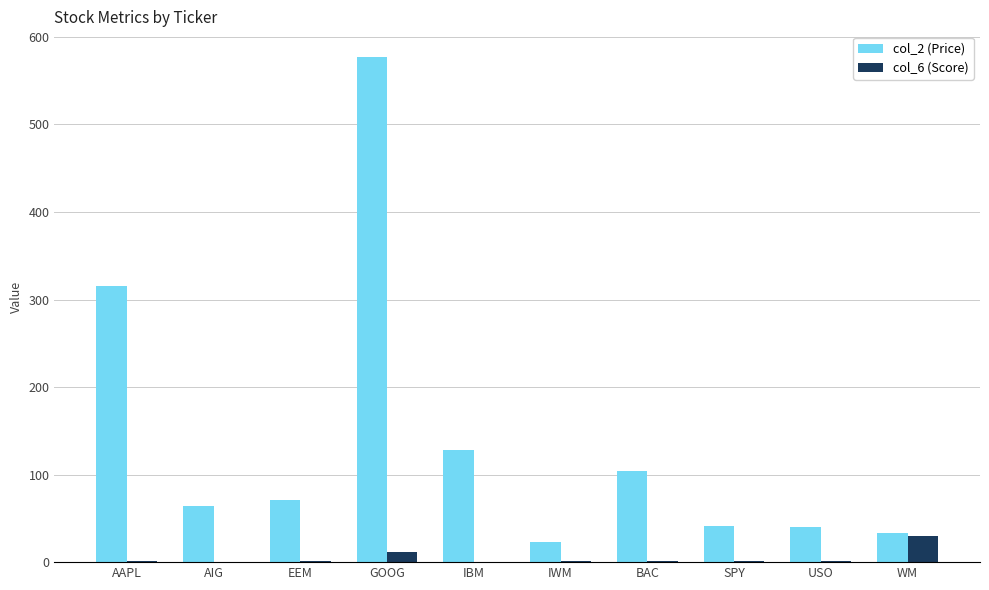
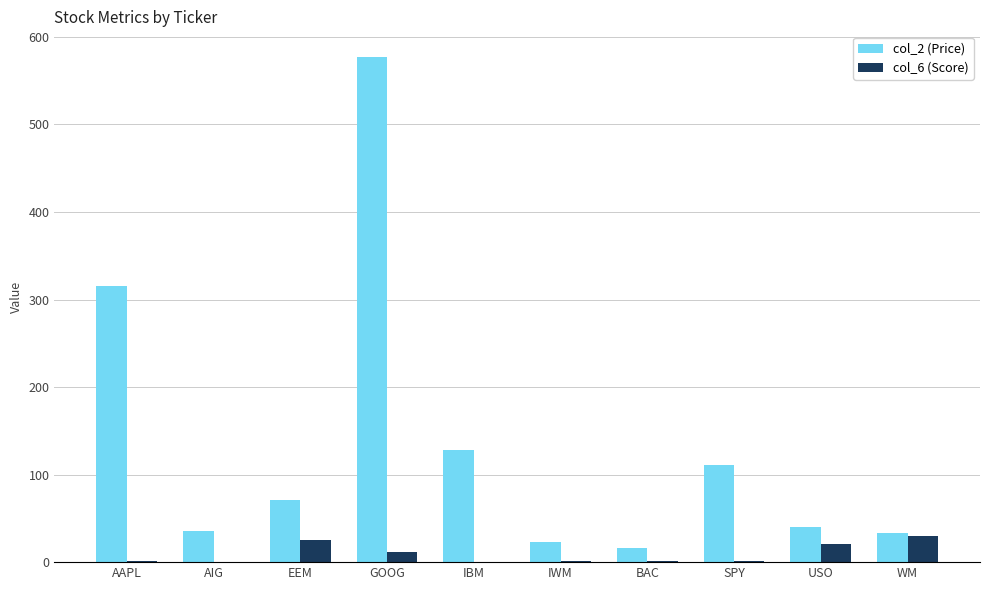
col_2 (Price), AIG: 60 -> 40
col_6 (Score), EEM: 0 -> 30
col_2 (Price), BAC: 100 -> 20
col_2 (Price), SPY: 40 -> 110
col_6 (Score), USO: 0 -> 20
